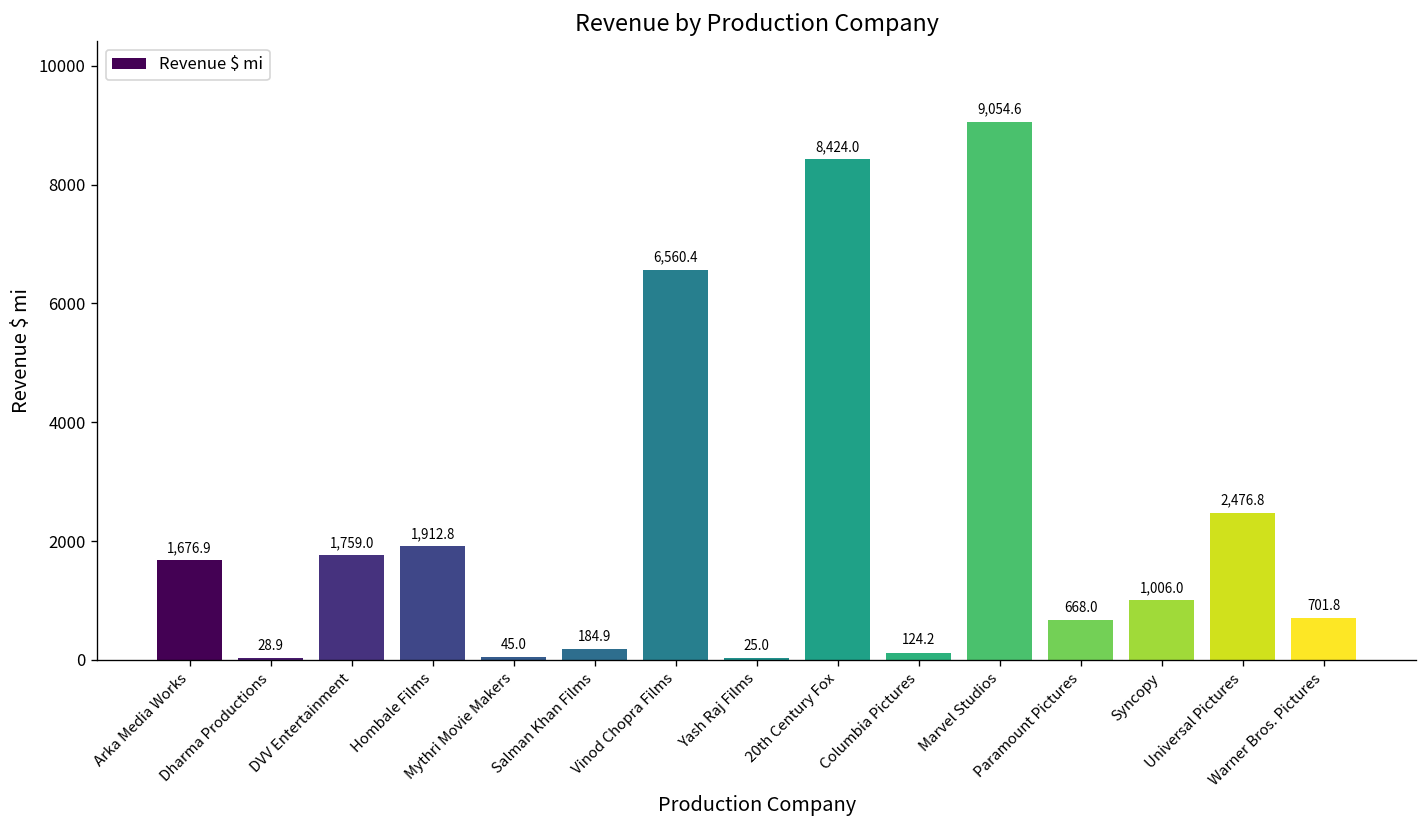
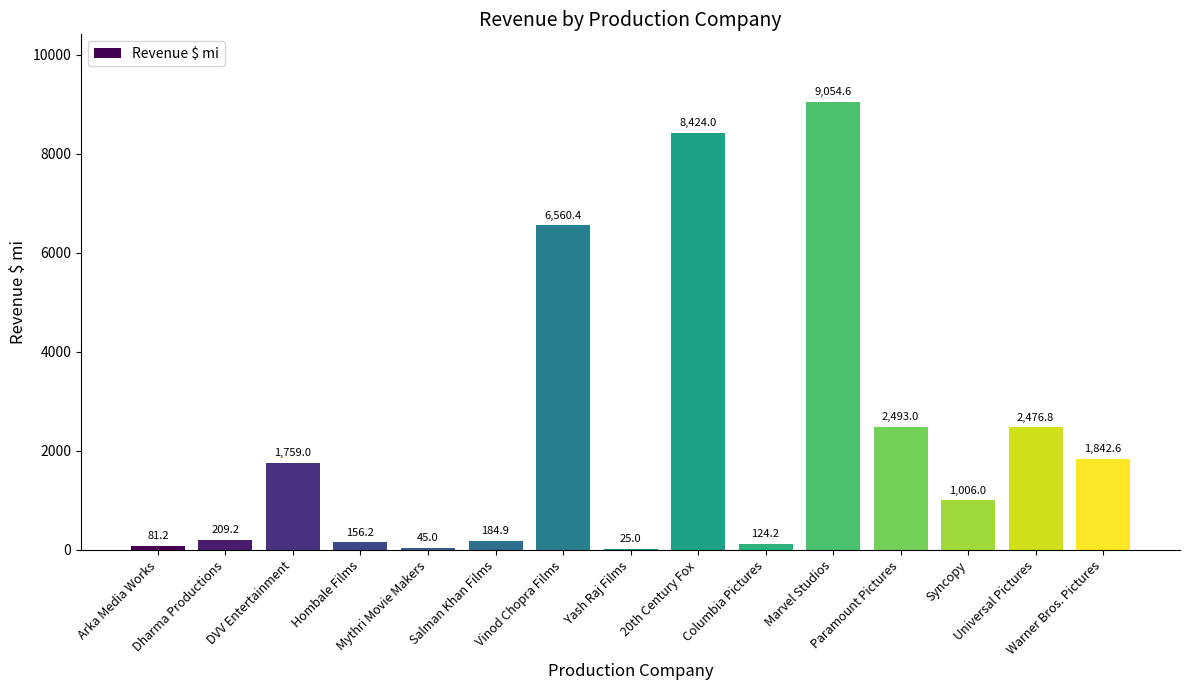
Arka Media Works: 1,676.9 -> 81.2
Dharma Productions: 28.9 -> 209.2
Hombale Films: 1,912.8 -> 156.2
Paramount Pictures: 668.0 -> 2,493.0
Warner Bros. Pictures: 701.8 -> 1,842.6
